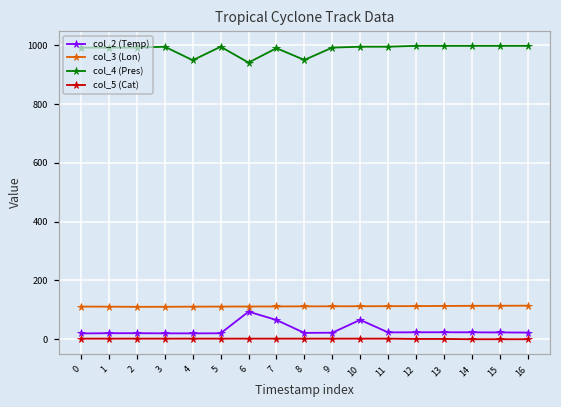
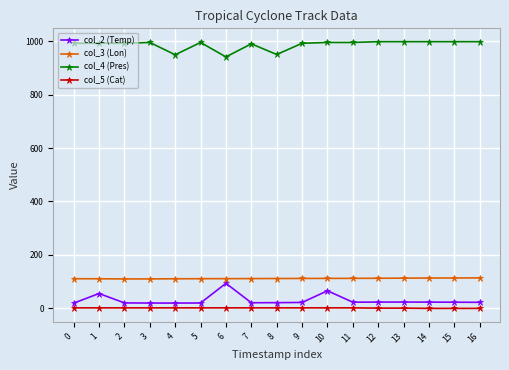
col_2 (Temp), 1: 20 -> 60
col_2 (Temp), 7: 70 -> 20
